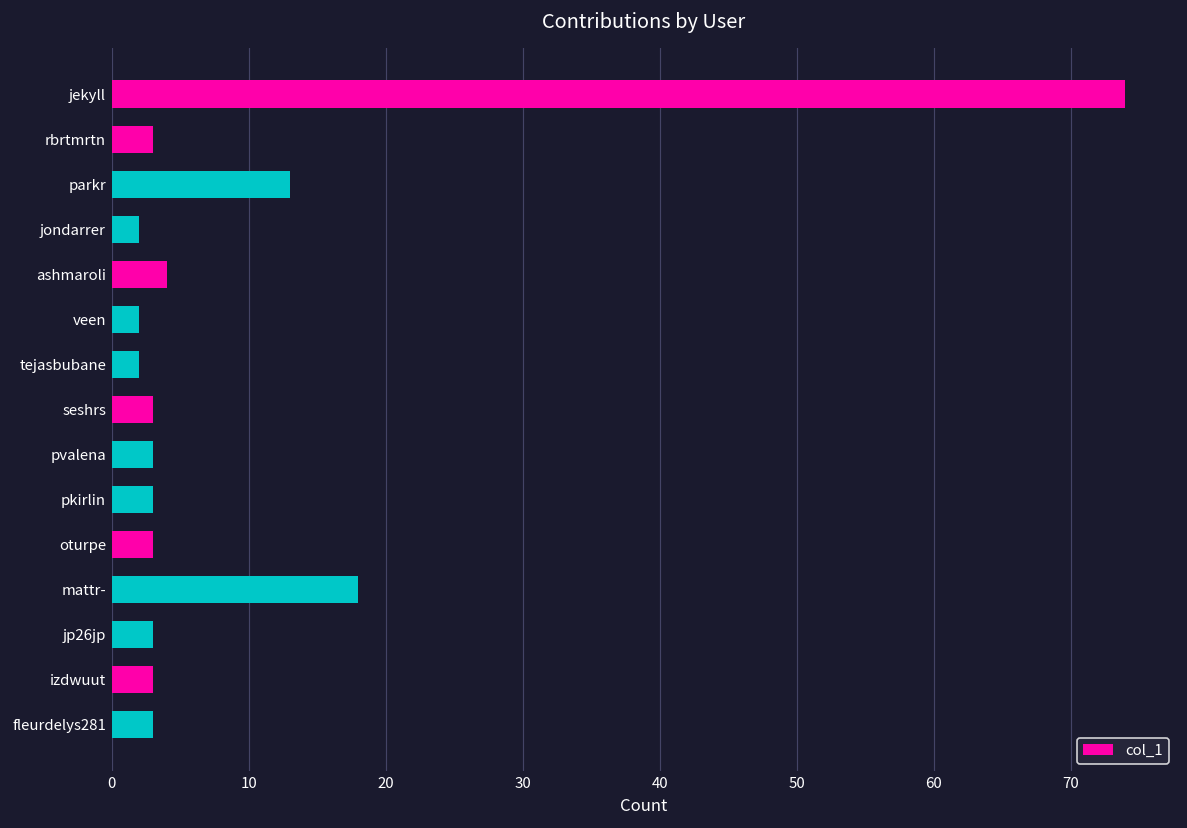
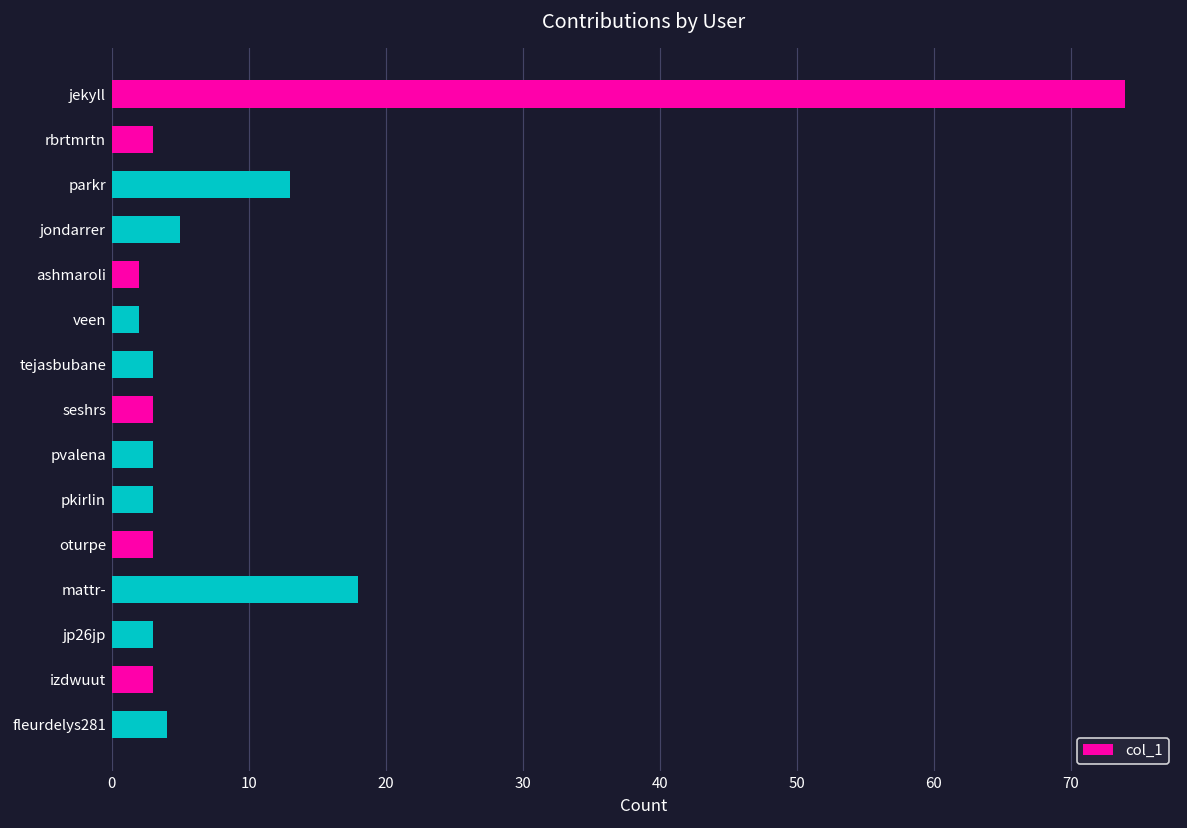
jondarrer: 2 -> 5
ashmaroli: 4 -> 2
tejasbubane: 2 -> 3
fleurdelys281: 3 -> 4
